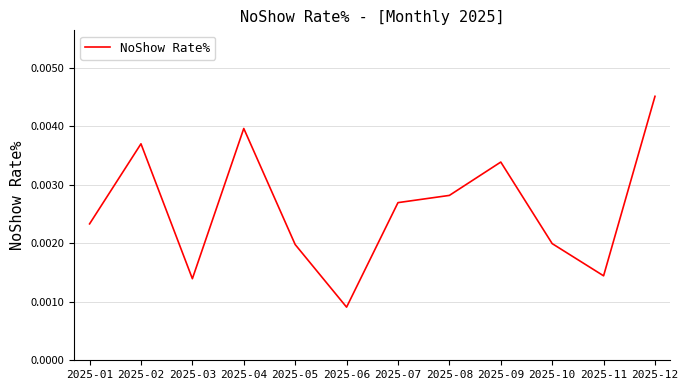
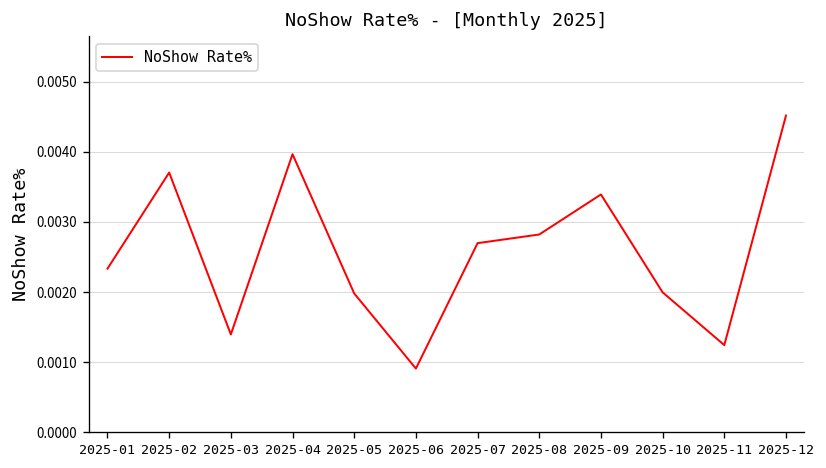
2025-11: 0.0014 -> 0.0012
